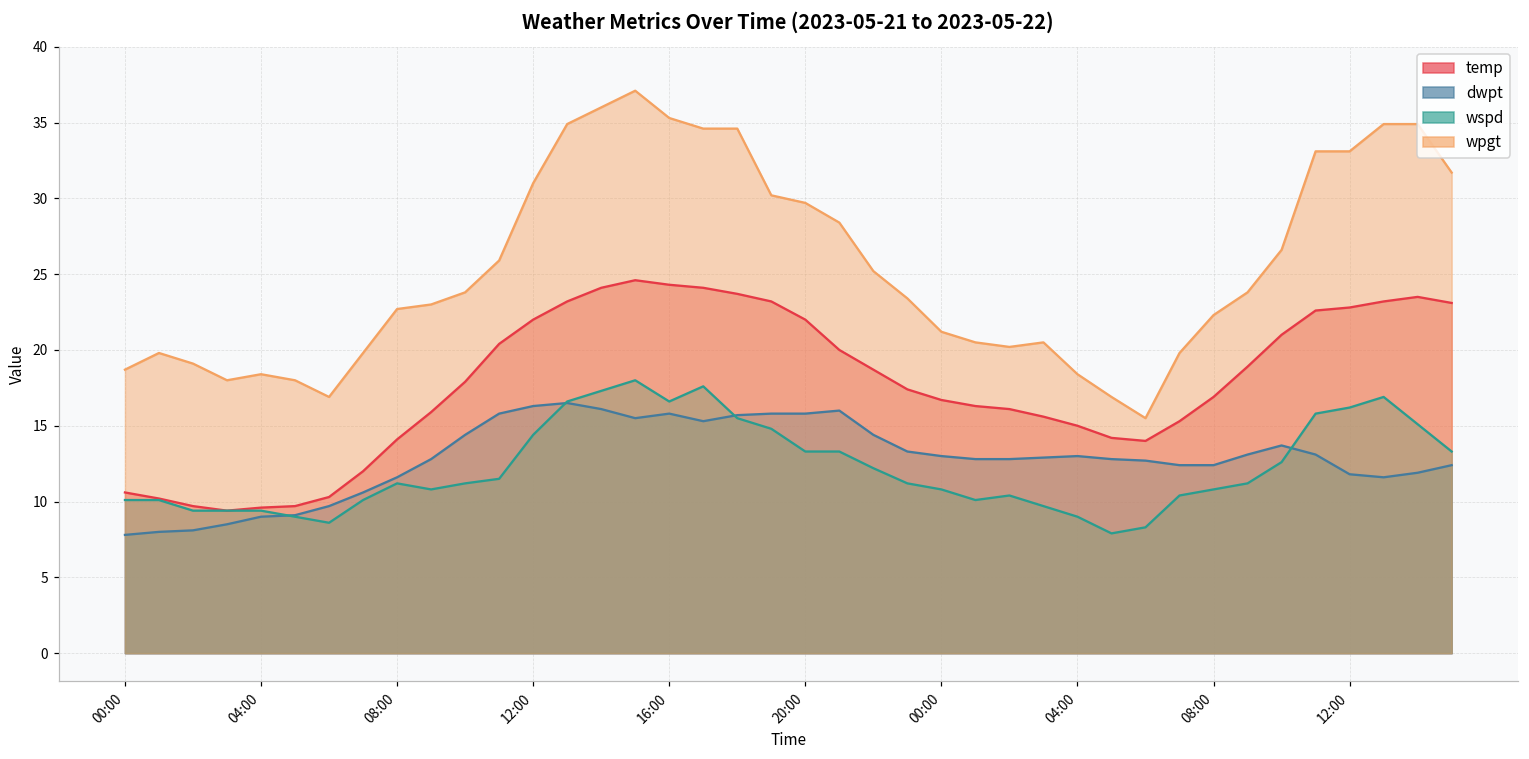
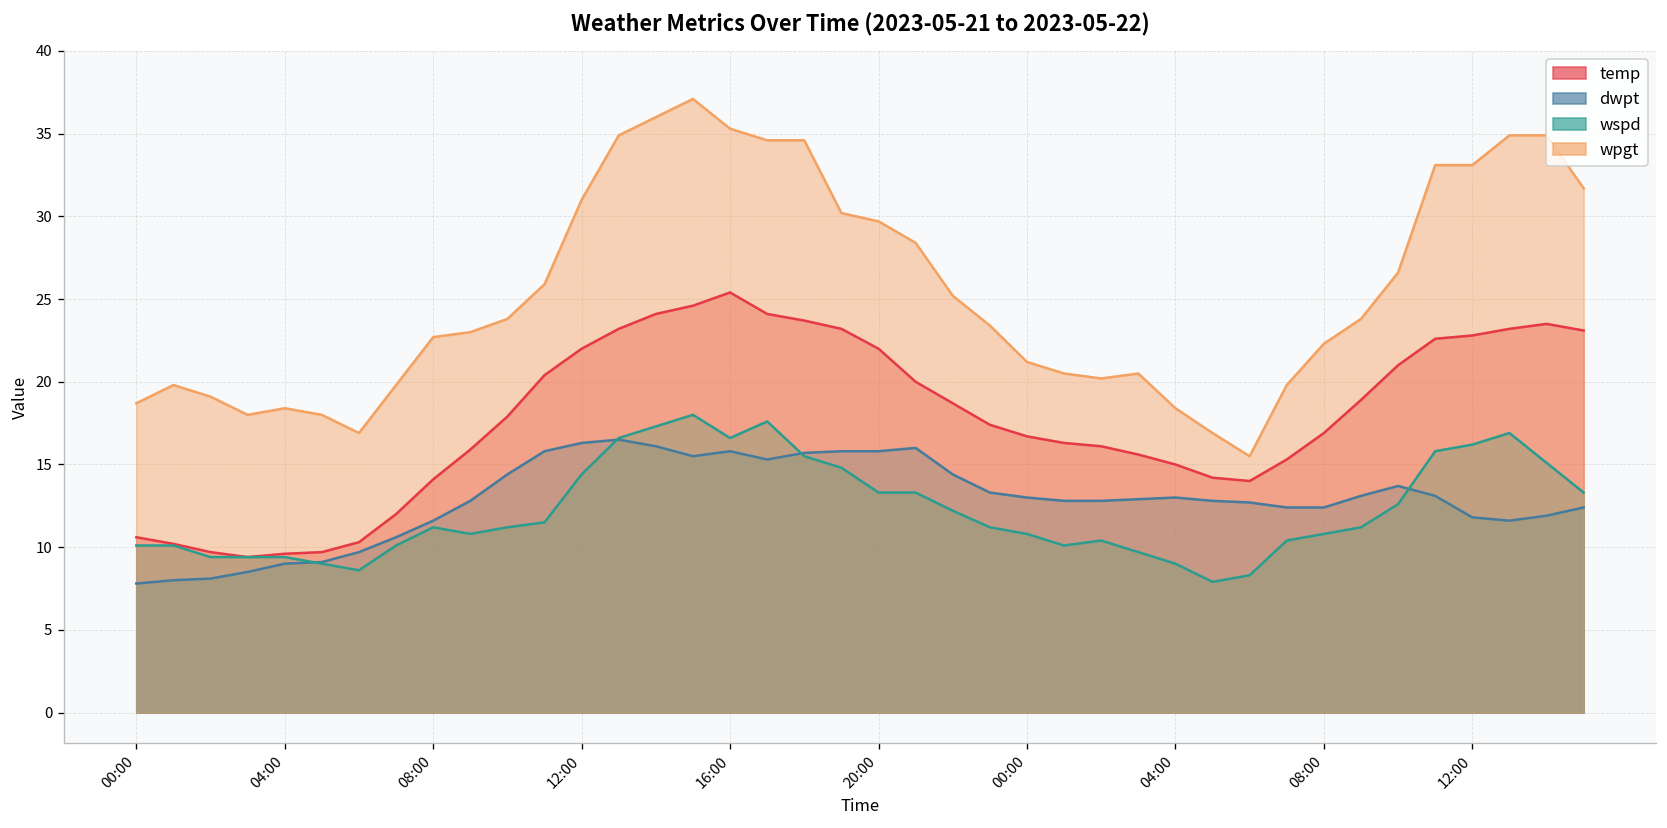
temp, 16:00: 24.3 -> 25.4
